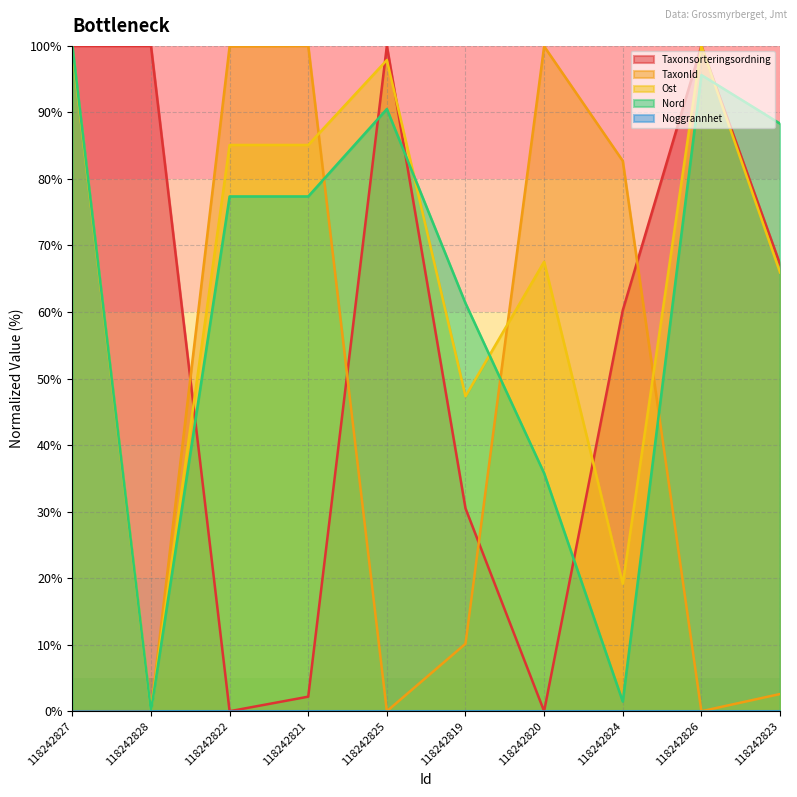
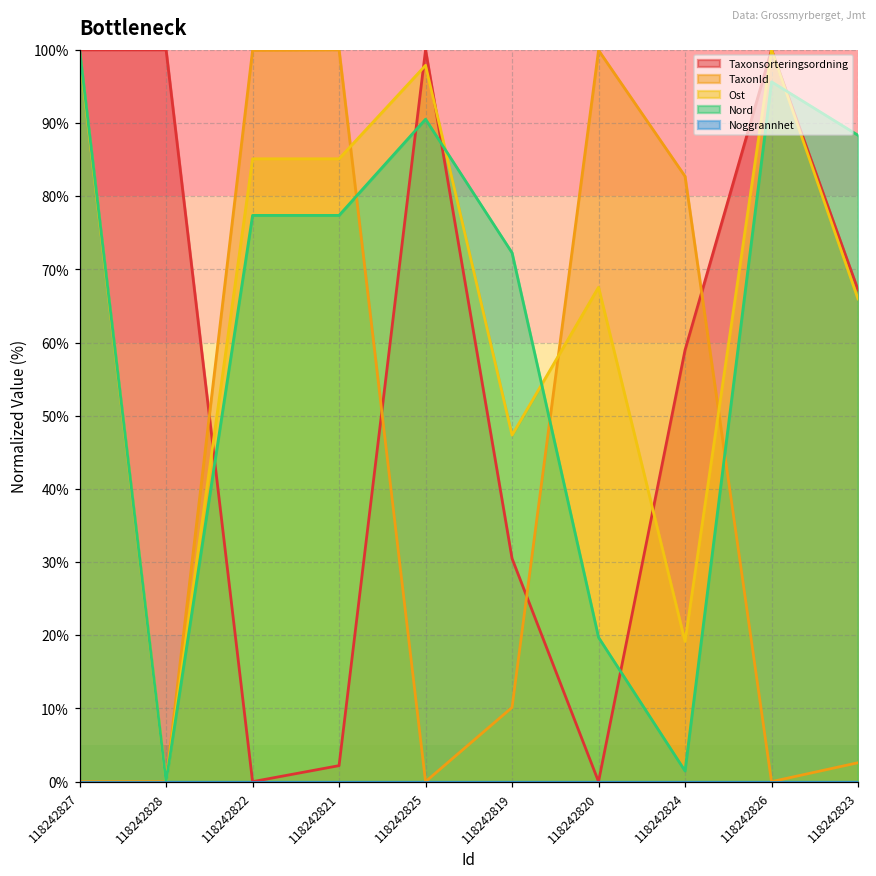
Nord, 118242819: 61% -> 72%
Nord, 118242820: 36% -> 20%
Taxonsorteringsordning, 118242824: 60% -> 59%
